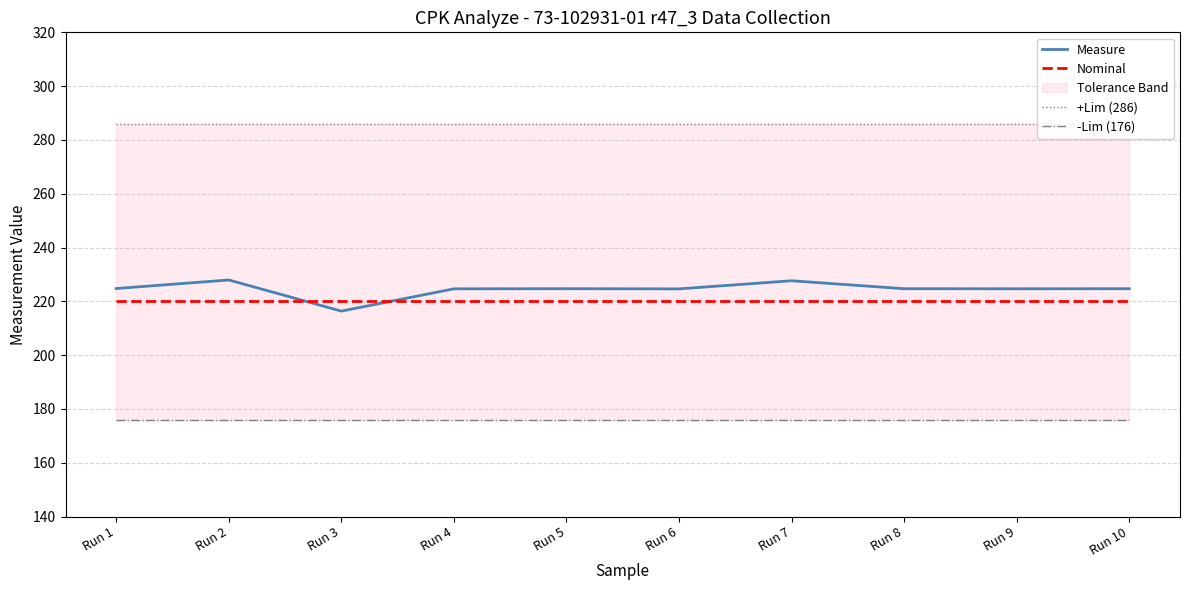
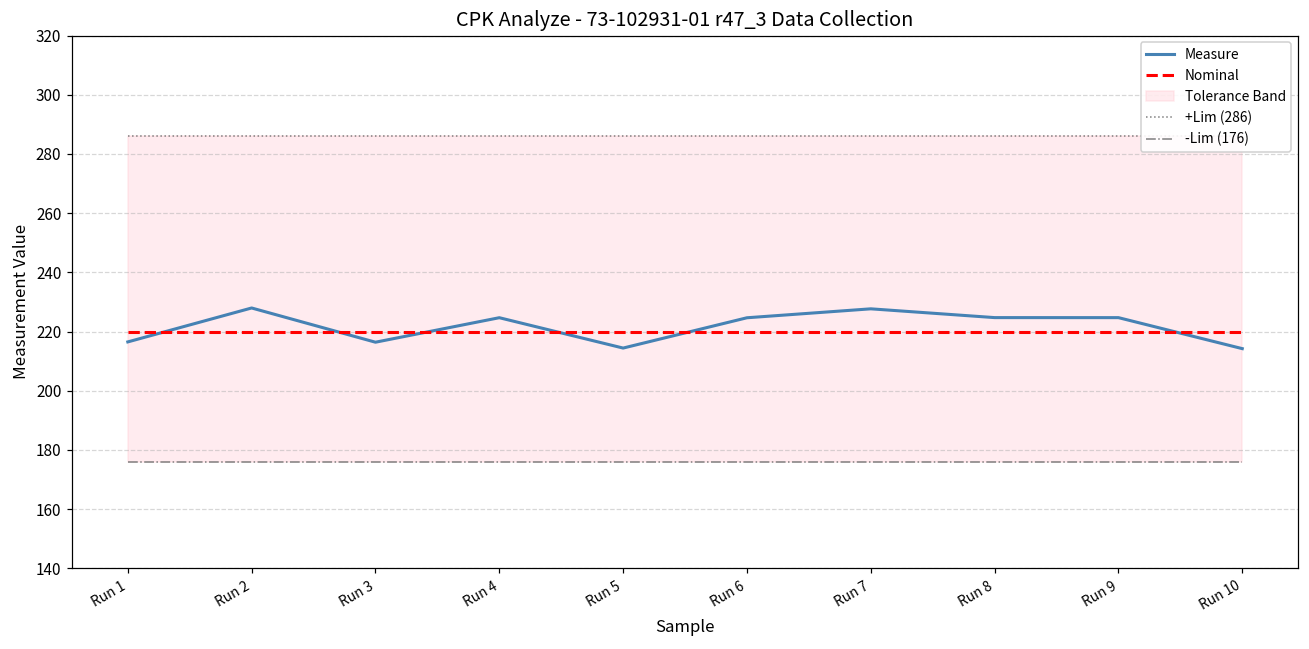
Measure, Run 1: 225 -> 216
Measure, Run 5: 225 -> 214
Measure, Run 10: 225 -> 214
